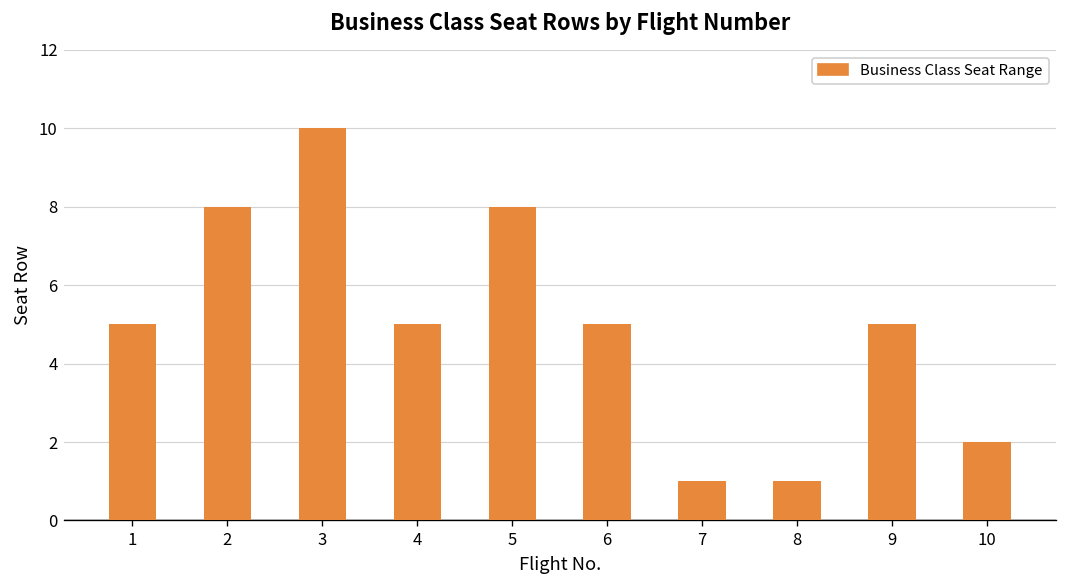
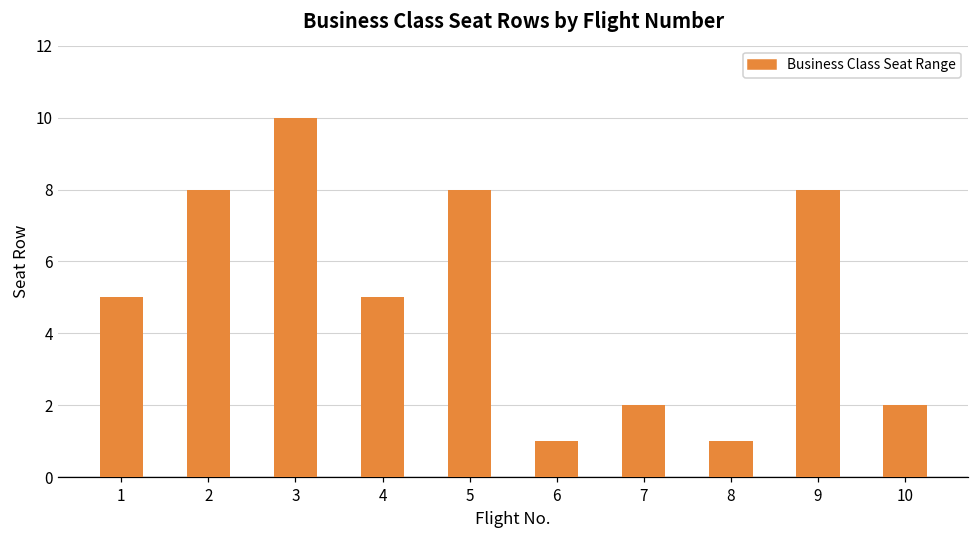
6: 5 -> 1
7: 1 -> 2
9: 5 -> 8
